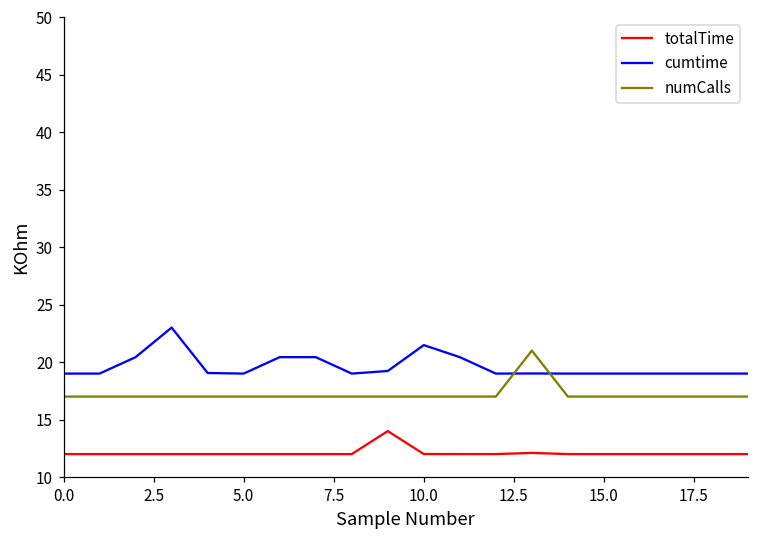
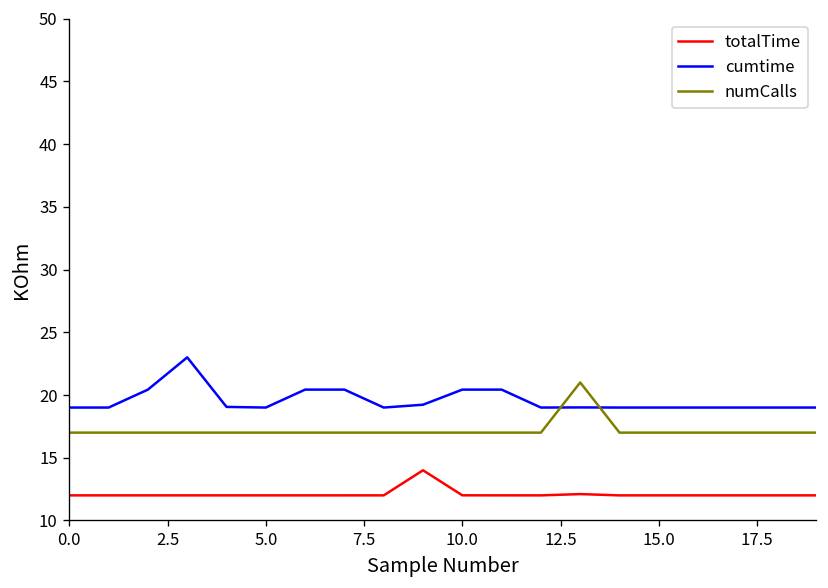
cumtime, 10.0: 21.5 -> 20.4
